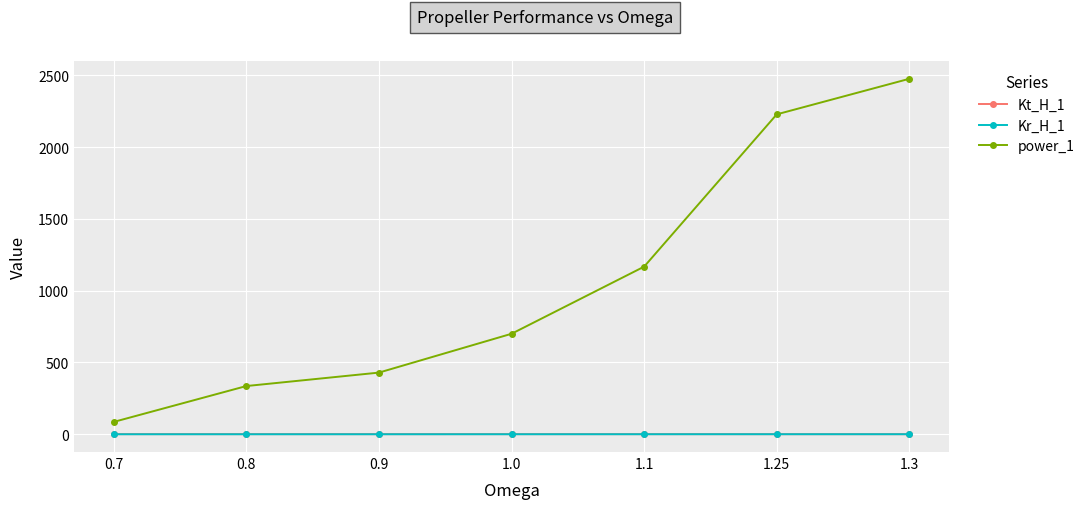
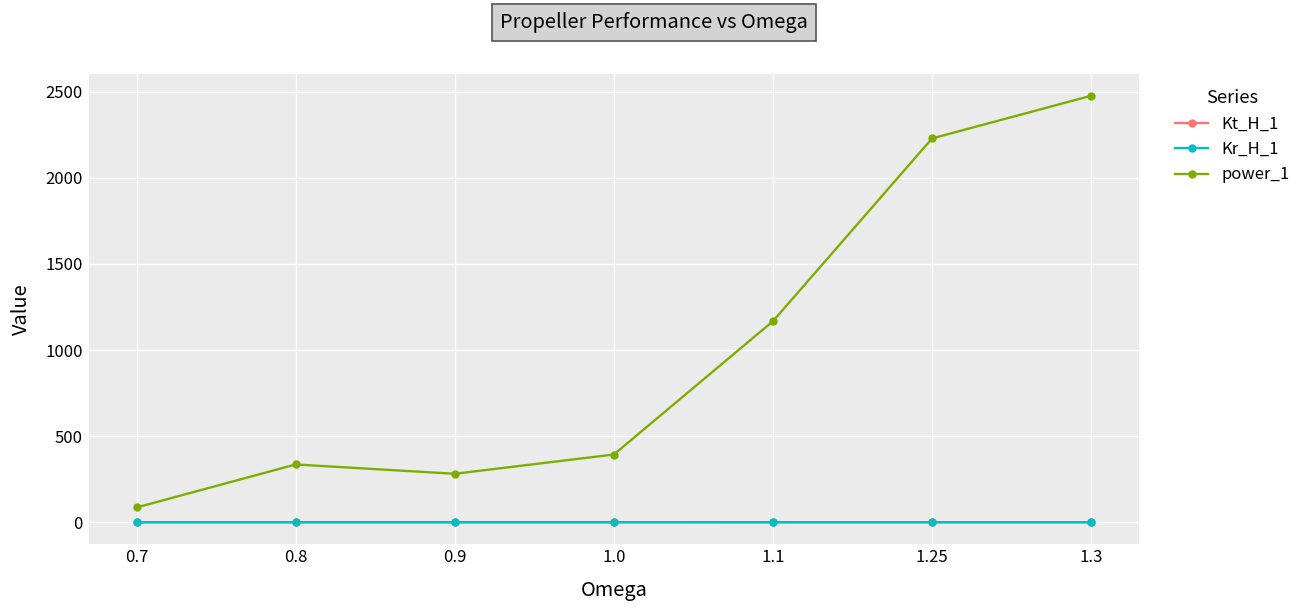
power_1, 0.9: 430 -> 280
power_1, 1.0: 700 -> 390
